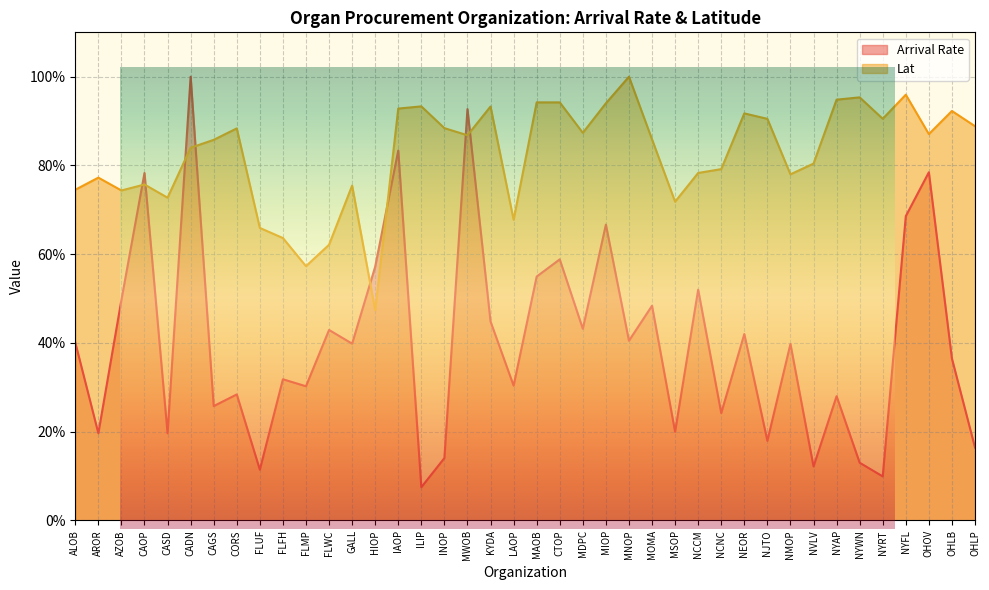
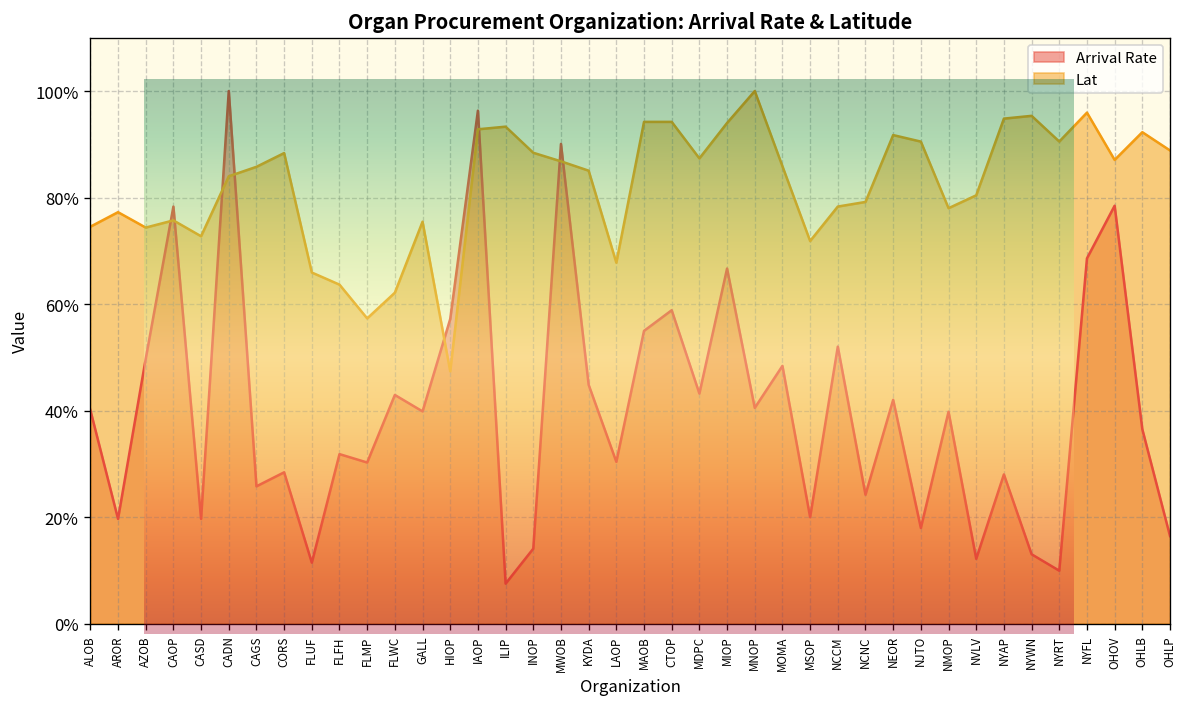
Organ Procurement Organization: Arrival Rate & Latitude, Arrival Rate, IAOP: 83% -> 96%
Organ Procurement Organization: Arrival Rate & Latitude, Arrival Rate, MWOB: 93% -> 90%
Organ Procurement Organization: Arrival Rate & Latitude, Lat, KYDA: 93% -> 85%
